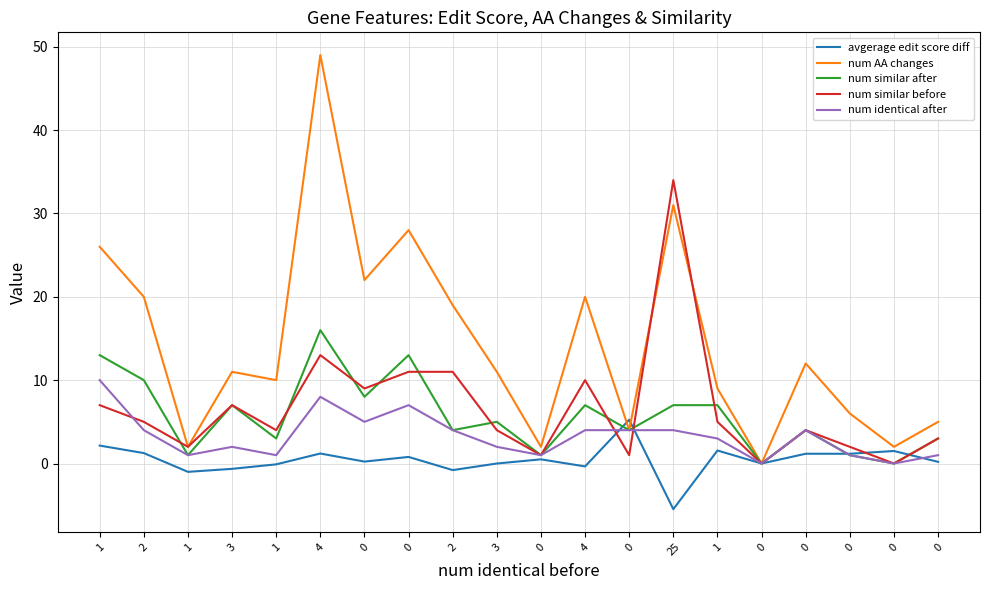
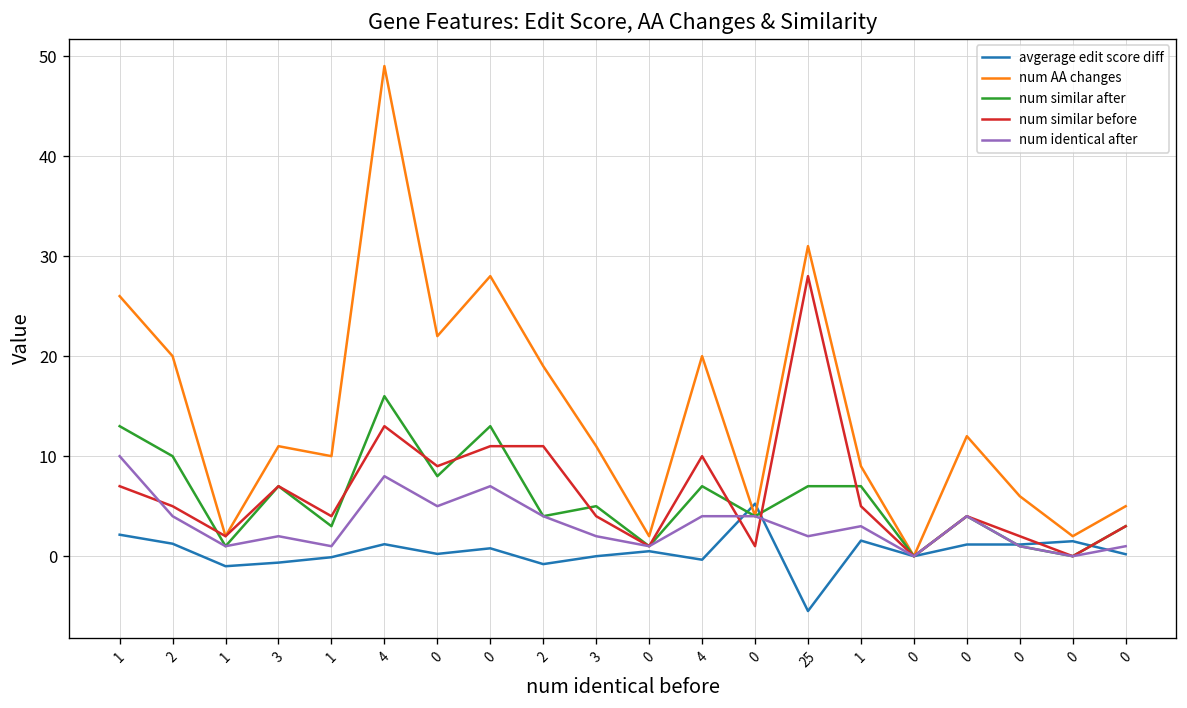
num similar before, 25: 34 -> 28
num identical after, 25: 4 -> 2
